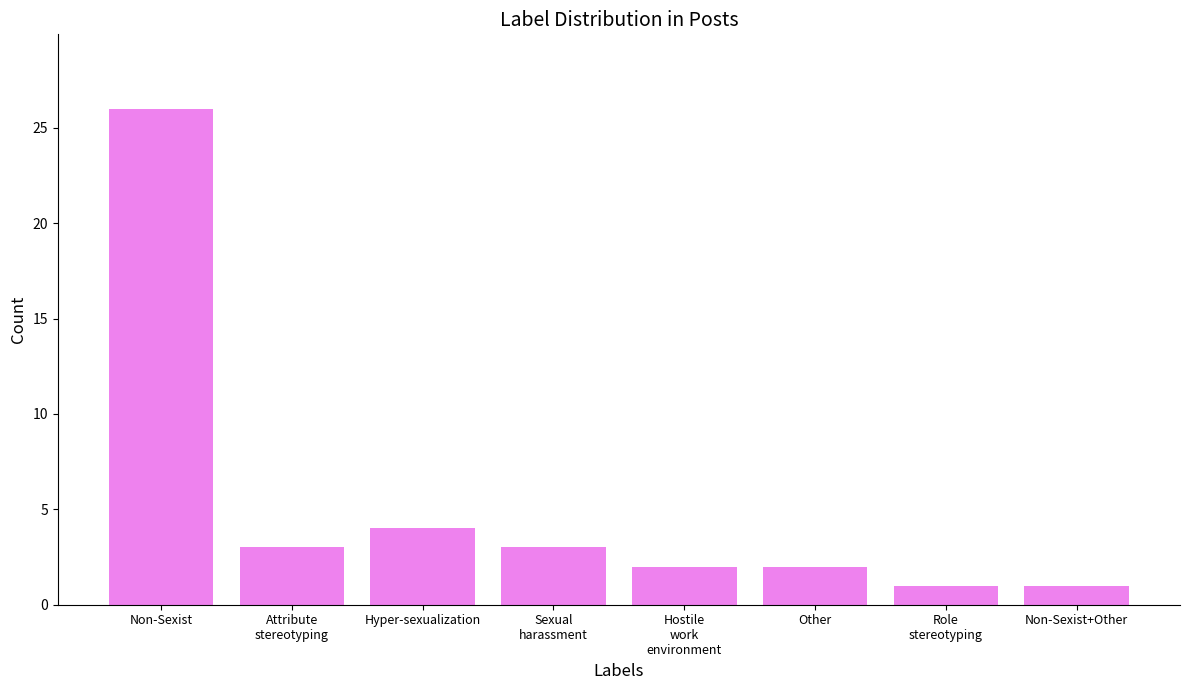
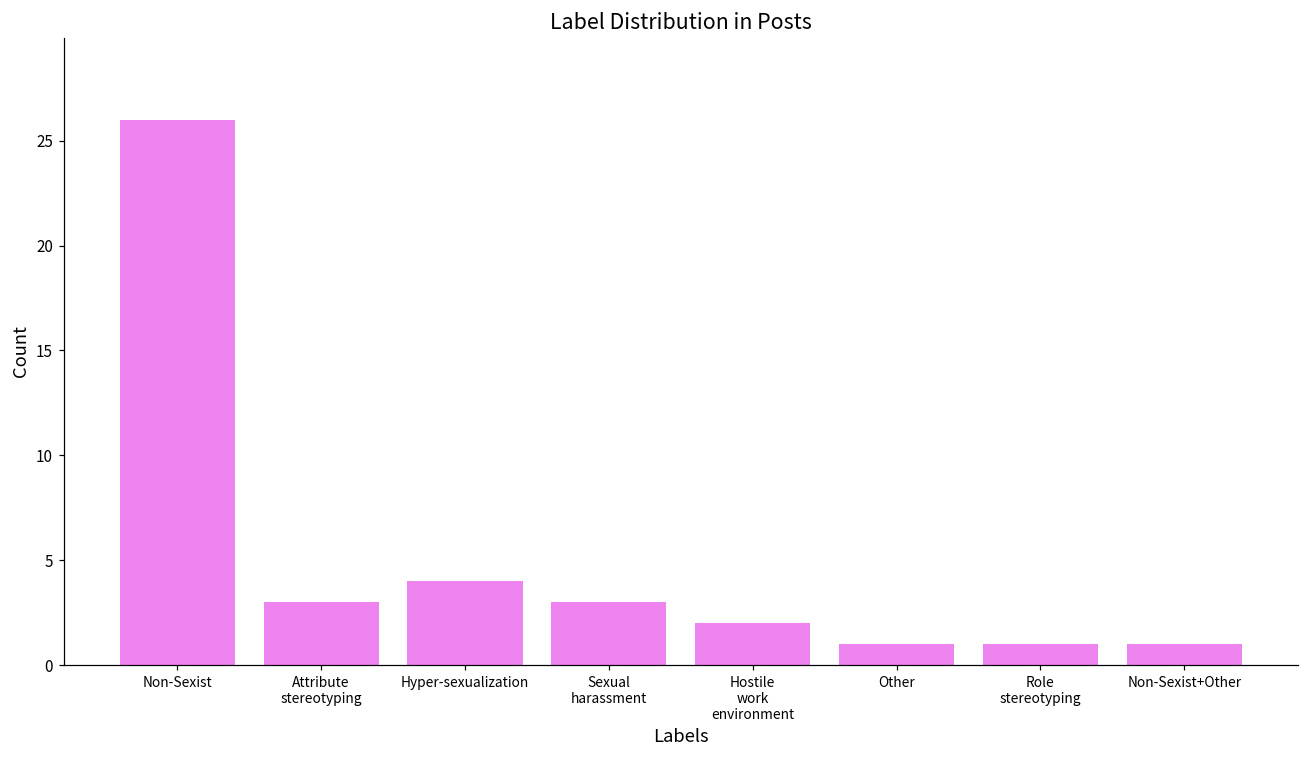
Other: 2 -> 1
